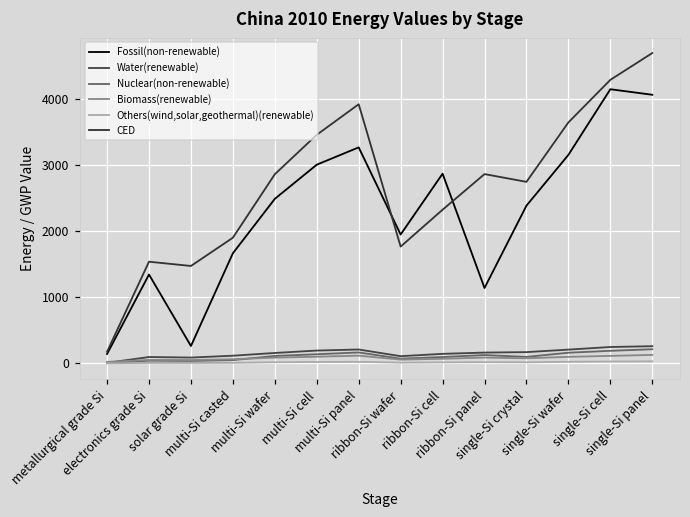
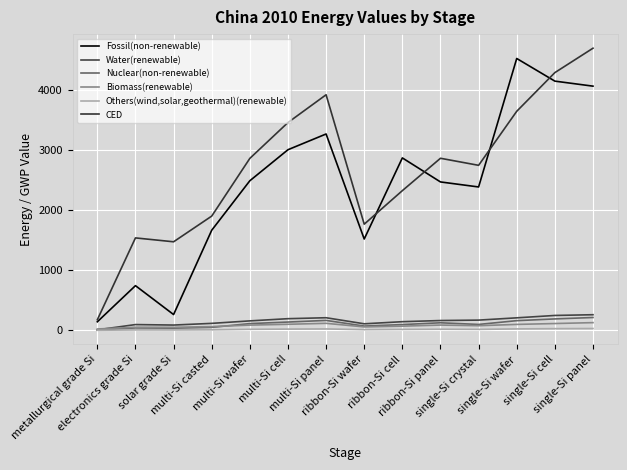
Fossil(non-renewable), electronics grade Si: 1300 -> 700
Fossil(non-renewable), ribbon-Si wafer: 2000 -> 1500
Fossil(non-renewable), ribbon-Si panel: 1100 -> 2500
Fossil(non-renewable), single-Si wafer: 3200 -> 4500
